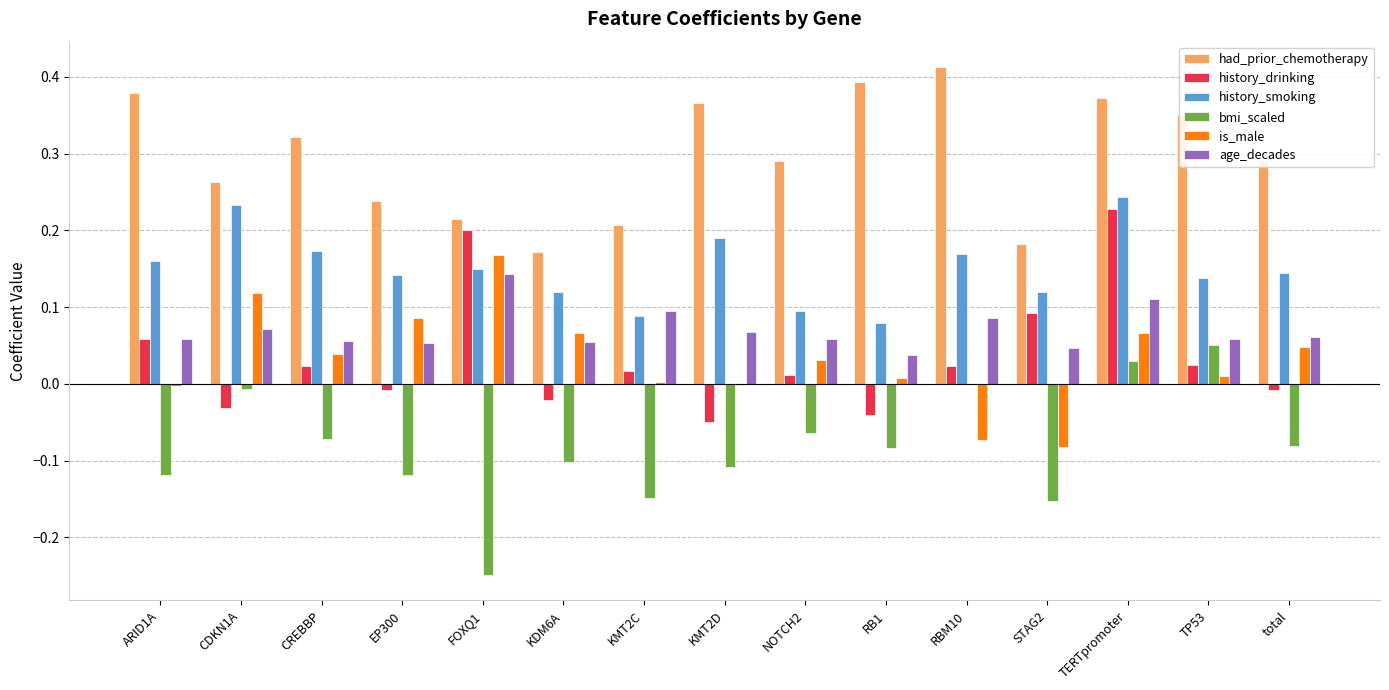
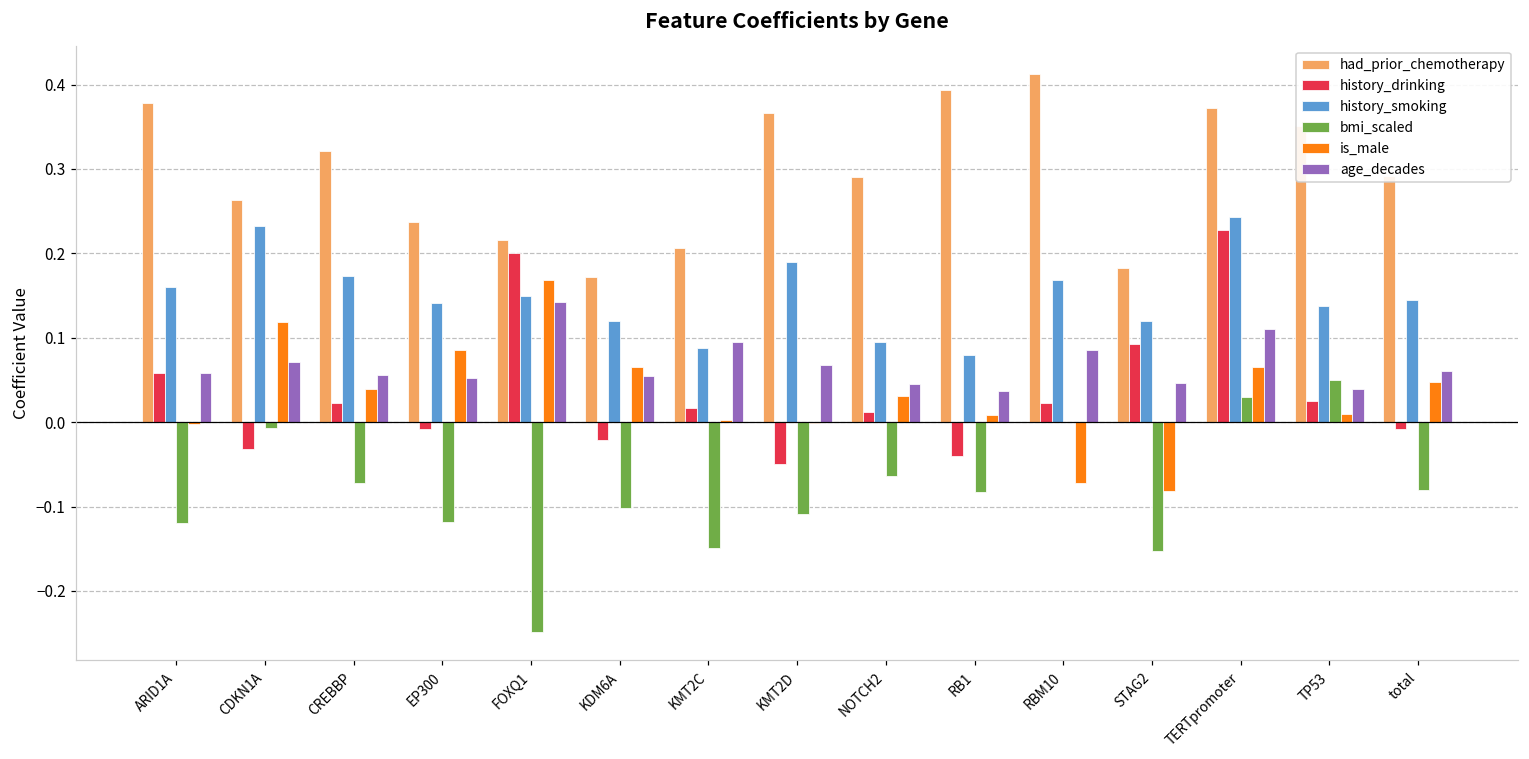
age_decades, NOTCH2: 0.06 -> 0.04
age_decades, TP53: 0.06 -> 0.04
